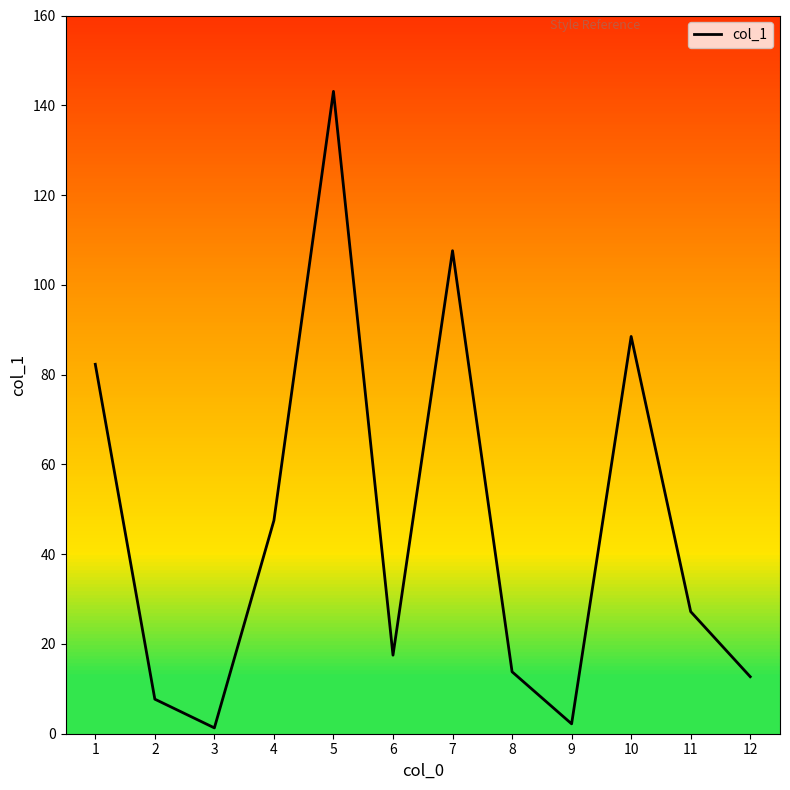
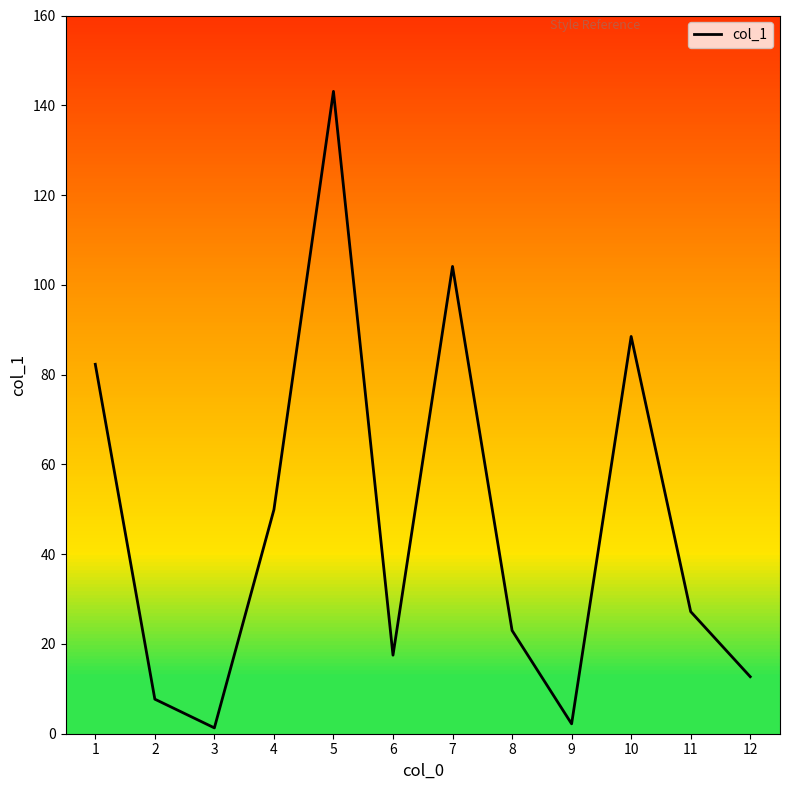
4: 48 -> 50
7: 108 -> 104
8: 14 -> 23
